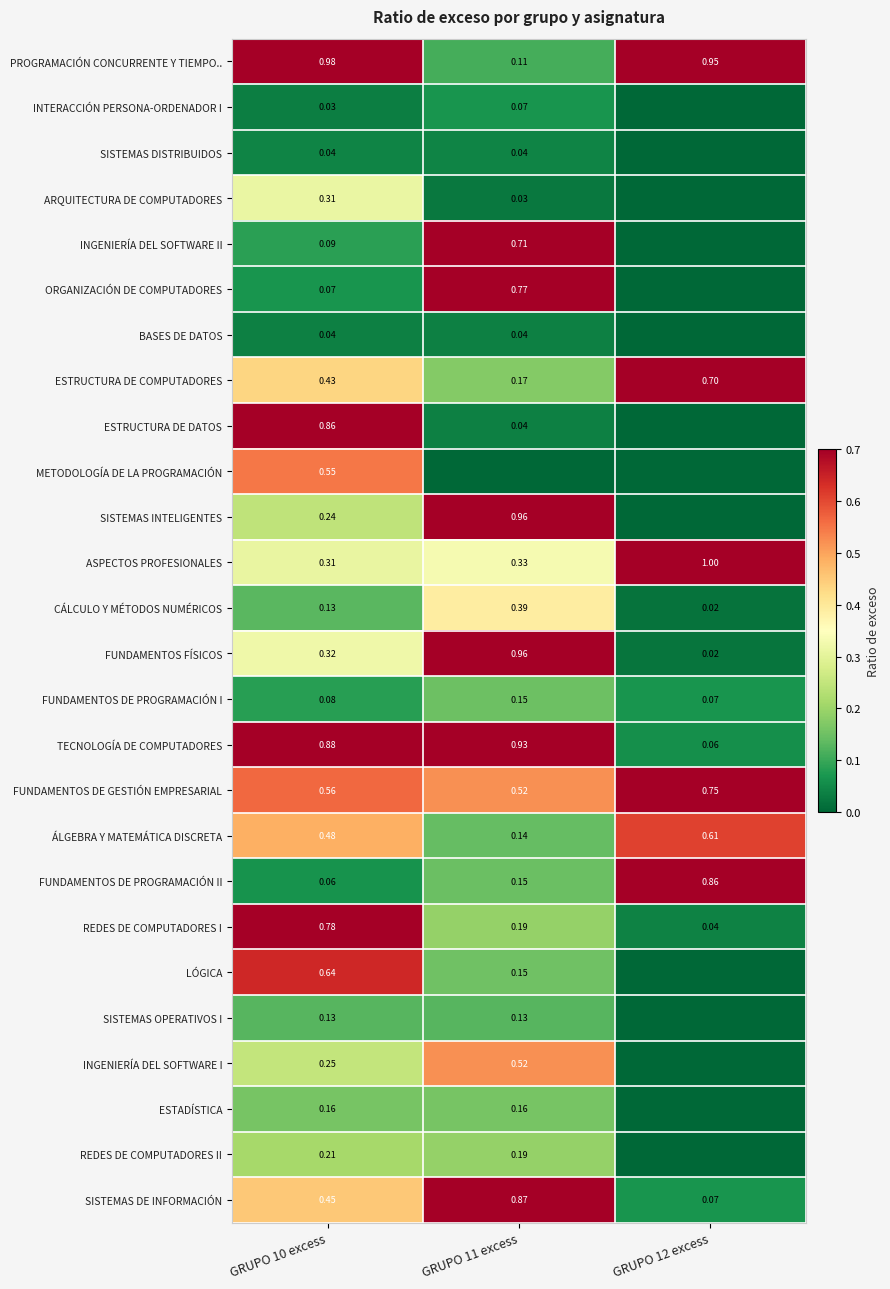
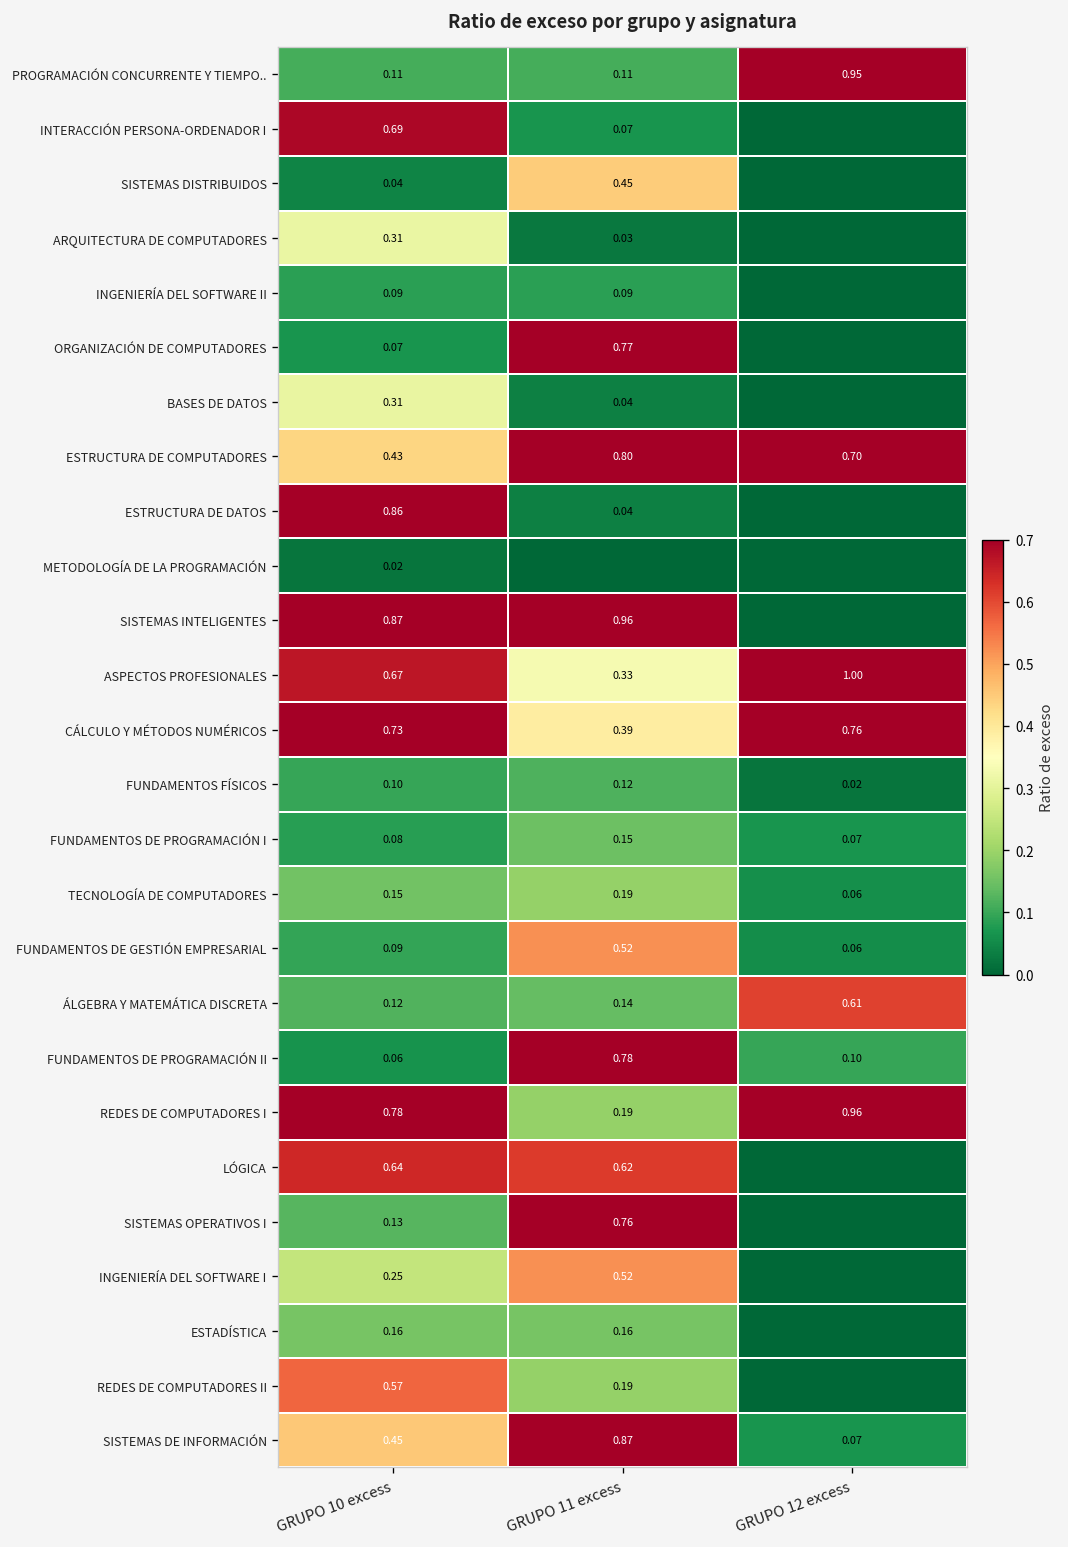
PROGRAMACIÓN CONCURRENTE Y TIEMPO.., GRUPO 10 excess: 0.98 -> 0.11
INTERACCIÓN PERSONA-ORDENADOR I, GRUPO 10 excess: 0.03 -> 0.69
SISTEMAS DISTRIBUIDOS, GRUPO 11 excess: 0.04 -> 0.45
INGENIERÍA DEL SOFTWARE II, GRUPO 11 excess: 0.71 -> 0.09
BASES DE DATOS, GRUPO 10 excess: 0.04 -> 0.31
ESTRUCTURA DE COMPUTADORES, GRUPO 11 excess: 0.17 -> 0.80
METODOLOGÍA DE LA PROGRAMACIÓN, GRUPO 10 excess: 0.55 -> 0.02
SISTEMAS INTELIGENTES, GRUPO 10 excess: 0.24 -> 0.87
ASPECTOS PROFESIONALES, GRUPO 10 excess: 0.31 -> 0.67
CÁLCULO Y MÉTODOS NUMÉRICOS, GRUPO 10 excess: 0.13 -> 0.73
CÁLCULO Y MÉTODOS NUMÉRICOS, GRUPO 12 excess: 0.02 -> 0.76
FUNDAMENTOS FÍSICOS, GRUPO 10 excess: 0.32 -> 0.10
FUNDAMENTOS FÍSICOS, GRUPO 11 excess: 0.96 -> 0.12
TECNOLOGÍA DE COMPUTADORES, GRUPO 10 excess: 0.88 -> 0.15
TECNOLOGÍA DE COMPUTADORES, GRUPO 11 excess: 0.93 -> 0.19
FUNDAMENTOS DE GESTIÓN EMPRESARIAL, GRUPO 10 excess: 0.56 -> 0.09
FUNDAMENTOS DE GESTIÓN EMPRESARIAL, GRUPO 12 excess: 0.75 -> 0.06
ÁLGEBRA Y MATEMÁTICA DISCRETA, GRUPO 10 excess: 0.48 -> 0.12
FUNDAMENTOS DE PROGRAMACIÓN II, GRUPO 11 excess: 0.15 -> 0.78
FUNDAMENTOS DE PROGRAMACIÓN II, GRUPO 12 excess: 0.86 -> 0.10
REDES DE COMPUTADORES I, GRUPO 12 excess: 0.04 -> 0.96
LÓGICA, GRUPO 11 excess: 0.15 -> 0.62
SISTEMAS OPERATIVOS I, GRUPO 11 excess: 0.13 -> 0.76
REDES DE COMPUTADORES II, GRUPO 10 excess: 0.21 -> 0.57
